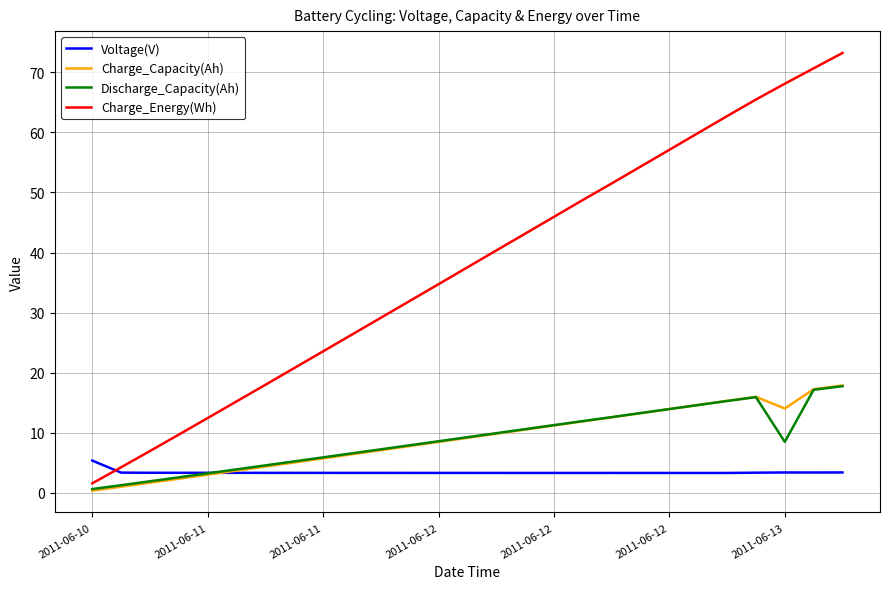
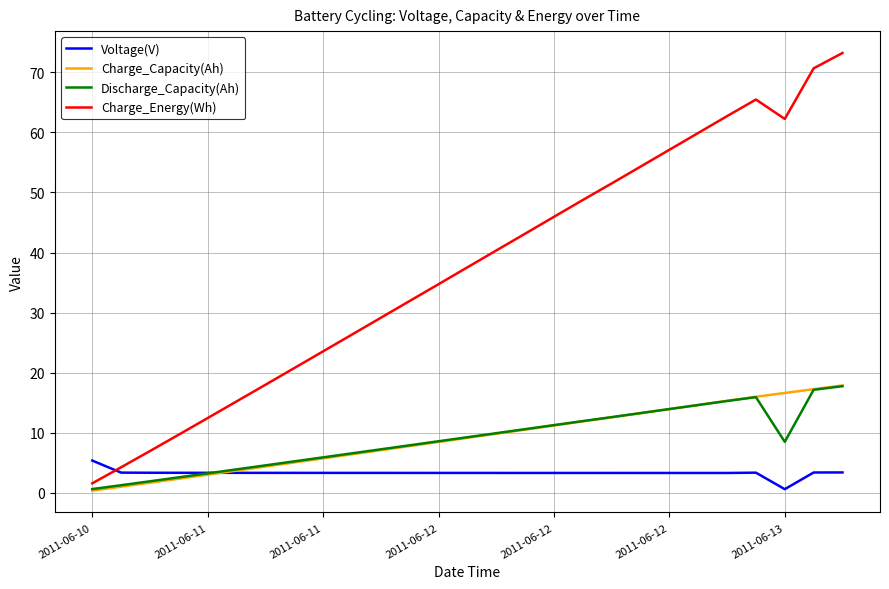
Voltage(V), 2011-06-13: 3 -> 1
Charge_Capacity(Ah), 2011-06-13: 14 -> 17
Charge_Energy(Wh), 2011-06-13: 68 -> 62
